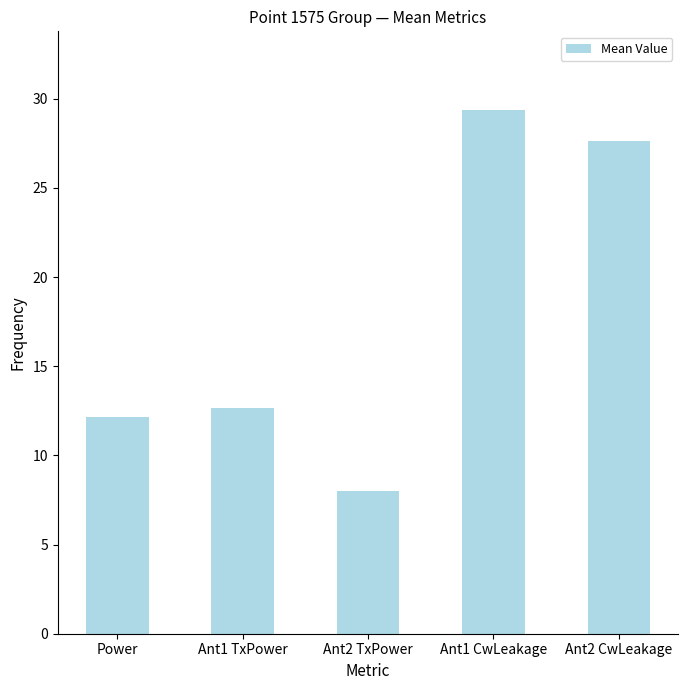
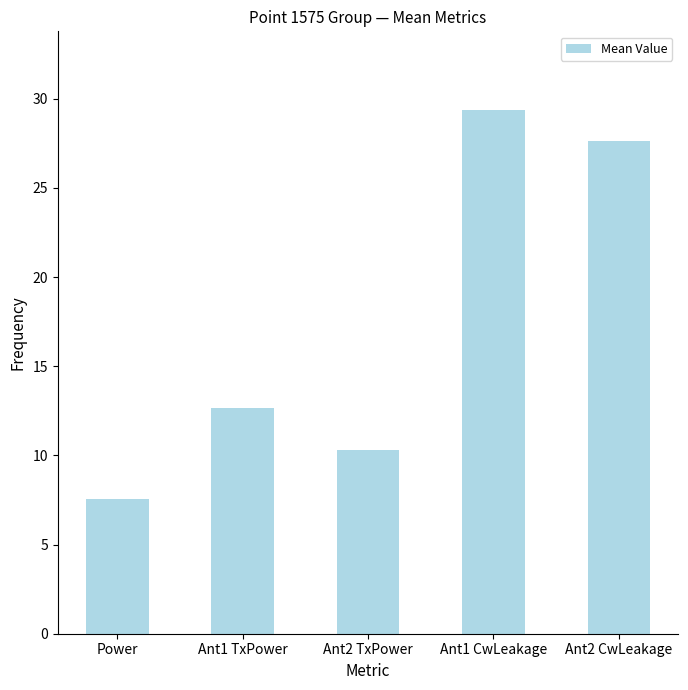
Power: 12.2 -> 7.6
Ant2 TxPower: 8.0 -> 10.3
